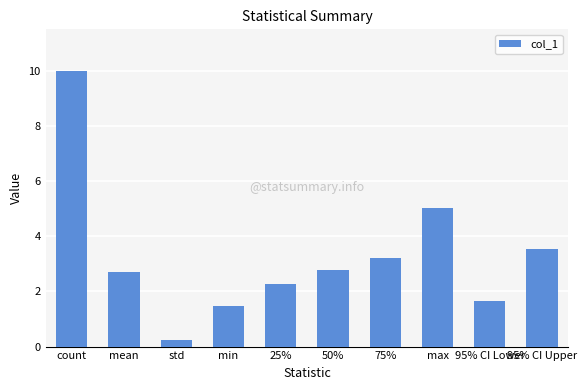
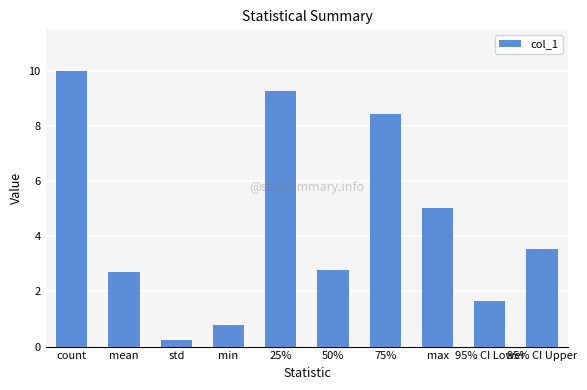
min: 1.5 -> 0.8
25%: 2.3 -> 9.3
75%: 3.2 -> 8.4
